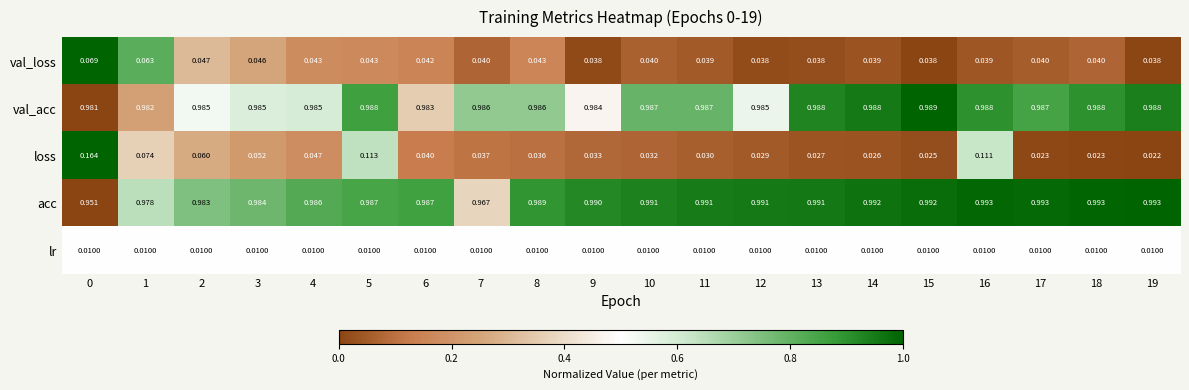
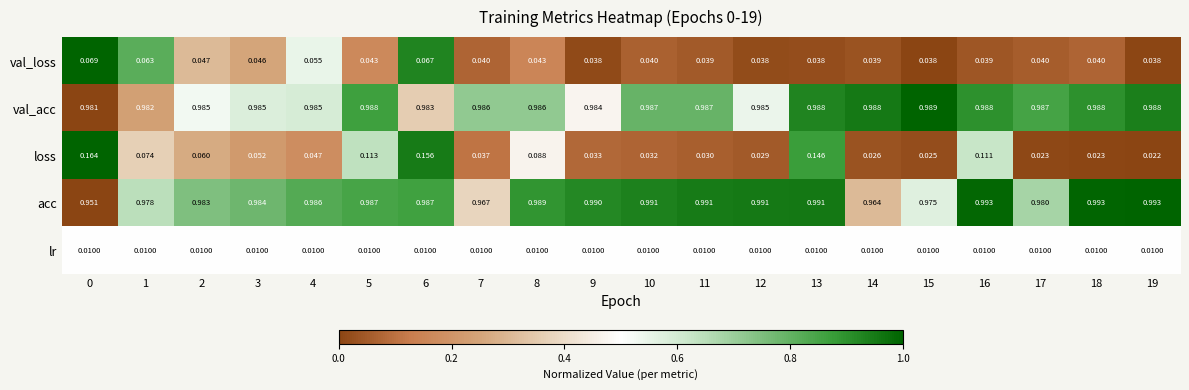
val_loss, 4: 0.043 -> 0.055
val_loss, 6: 0.042 -> 0.067
loss, 6: 0.040 -> 0.156
loss, 8: 0.036 -> 0.088
loss, 13: 0.027 -> 0.146
acc, 14: 0.992 -> 0.964
acc, 15: 0.992 -> 0.975
acc, 17: 0.993 -> 0.980
